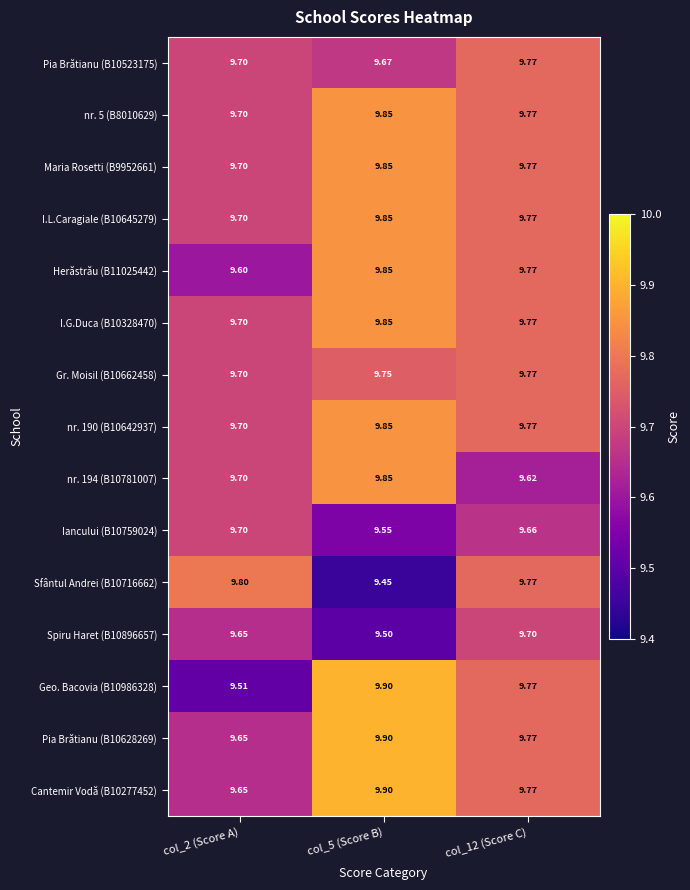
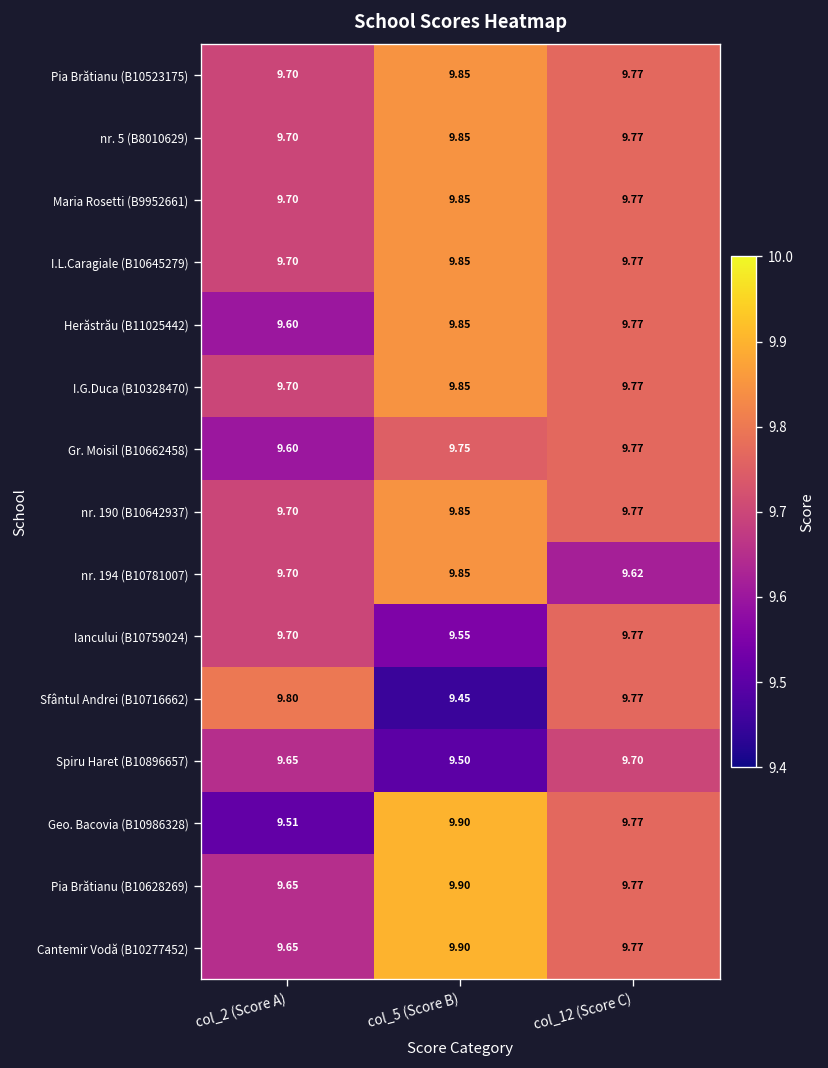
Pia Brătianu (B10523175), col_5 (Score B): 9.67 -> 9.85
Gr. Moisil (B10662458), col_2 (Score A): 9.70 -> 9.60
Iancului (B10759024), col_12 (Score C): 9.66 -> 9.77
